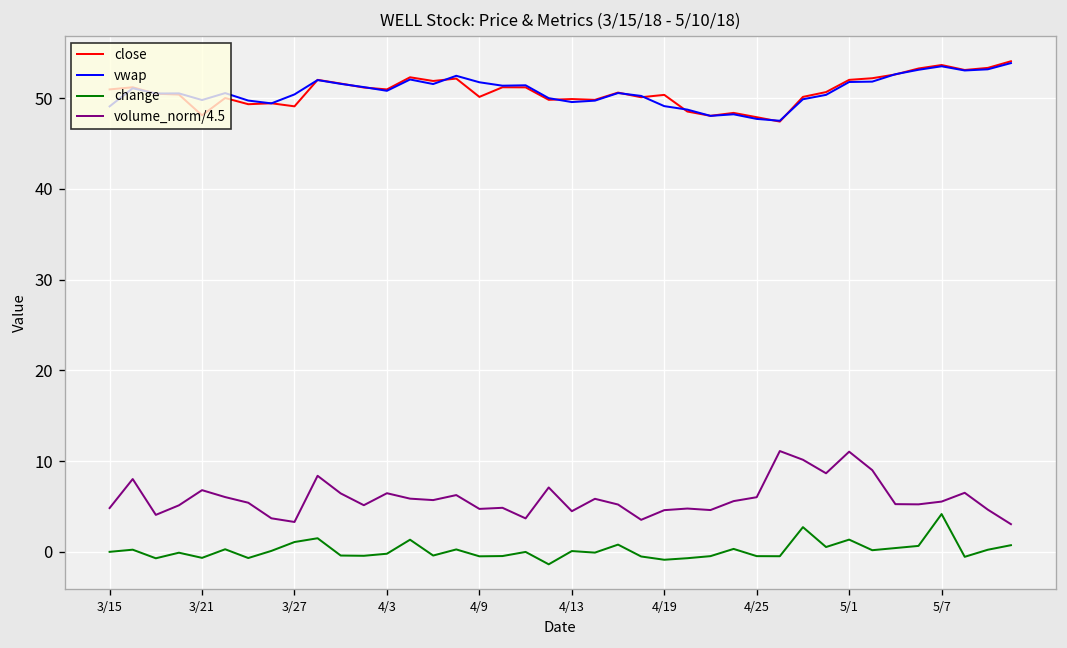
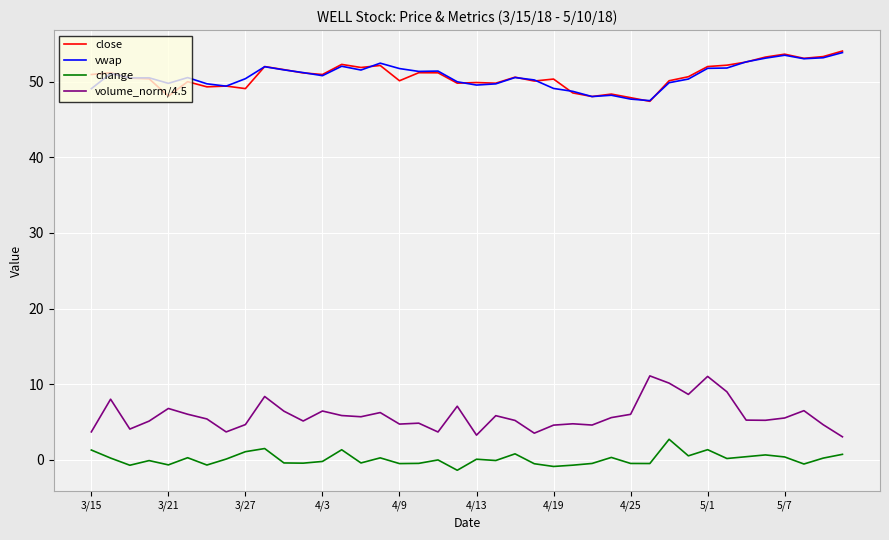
change, 3/15: 0 -> 1
volume_norm/4.5, 3/15: 5 -> 4
volume_norm/4.5, 3/27: 3 -> 5
volume_norm/4.5, 4/13: 4 -> 3
change, 5/7: 4 -> 0
